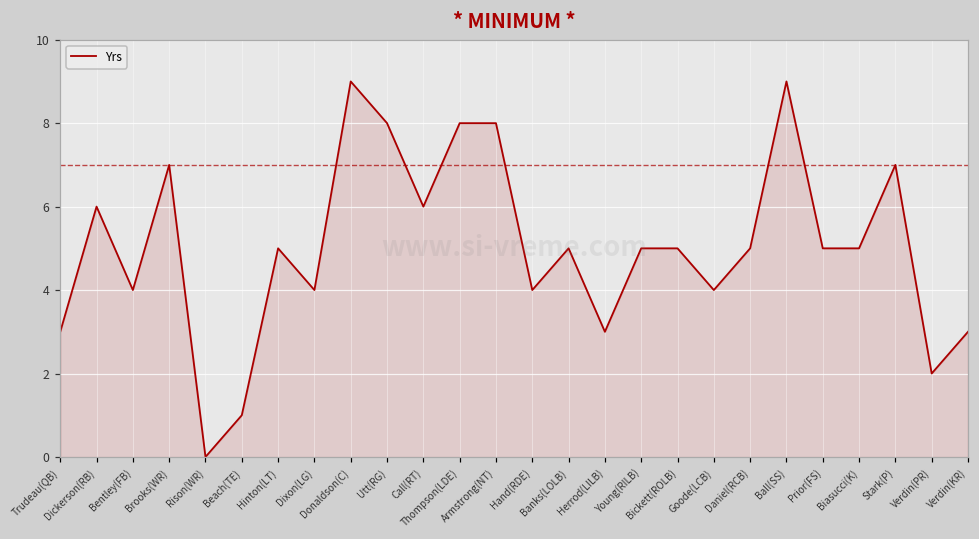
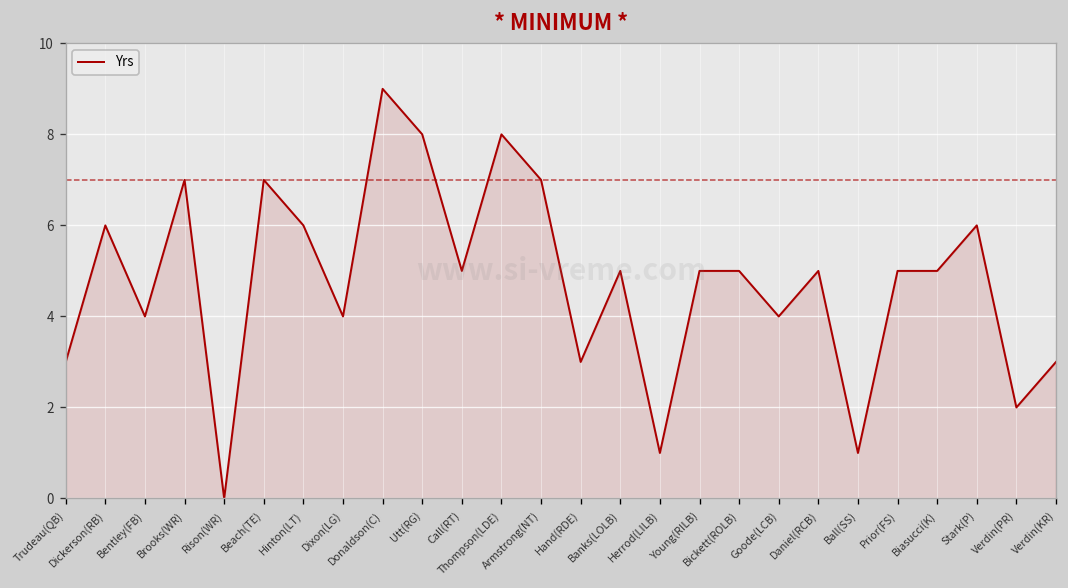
Beach(TE): 1 -> 7
Hinton(LT): 5 -> 6
Call(RT): 6 -> 5
Armstrong(NT): 8 -> 7
Hand(RDE): 4 -> 3
Herrod(LILB): 3 -> 1
Ball(SS): 9 -> 1
Stark(P): 7 -> 6
